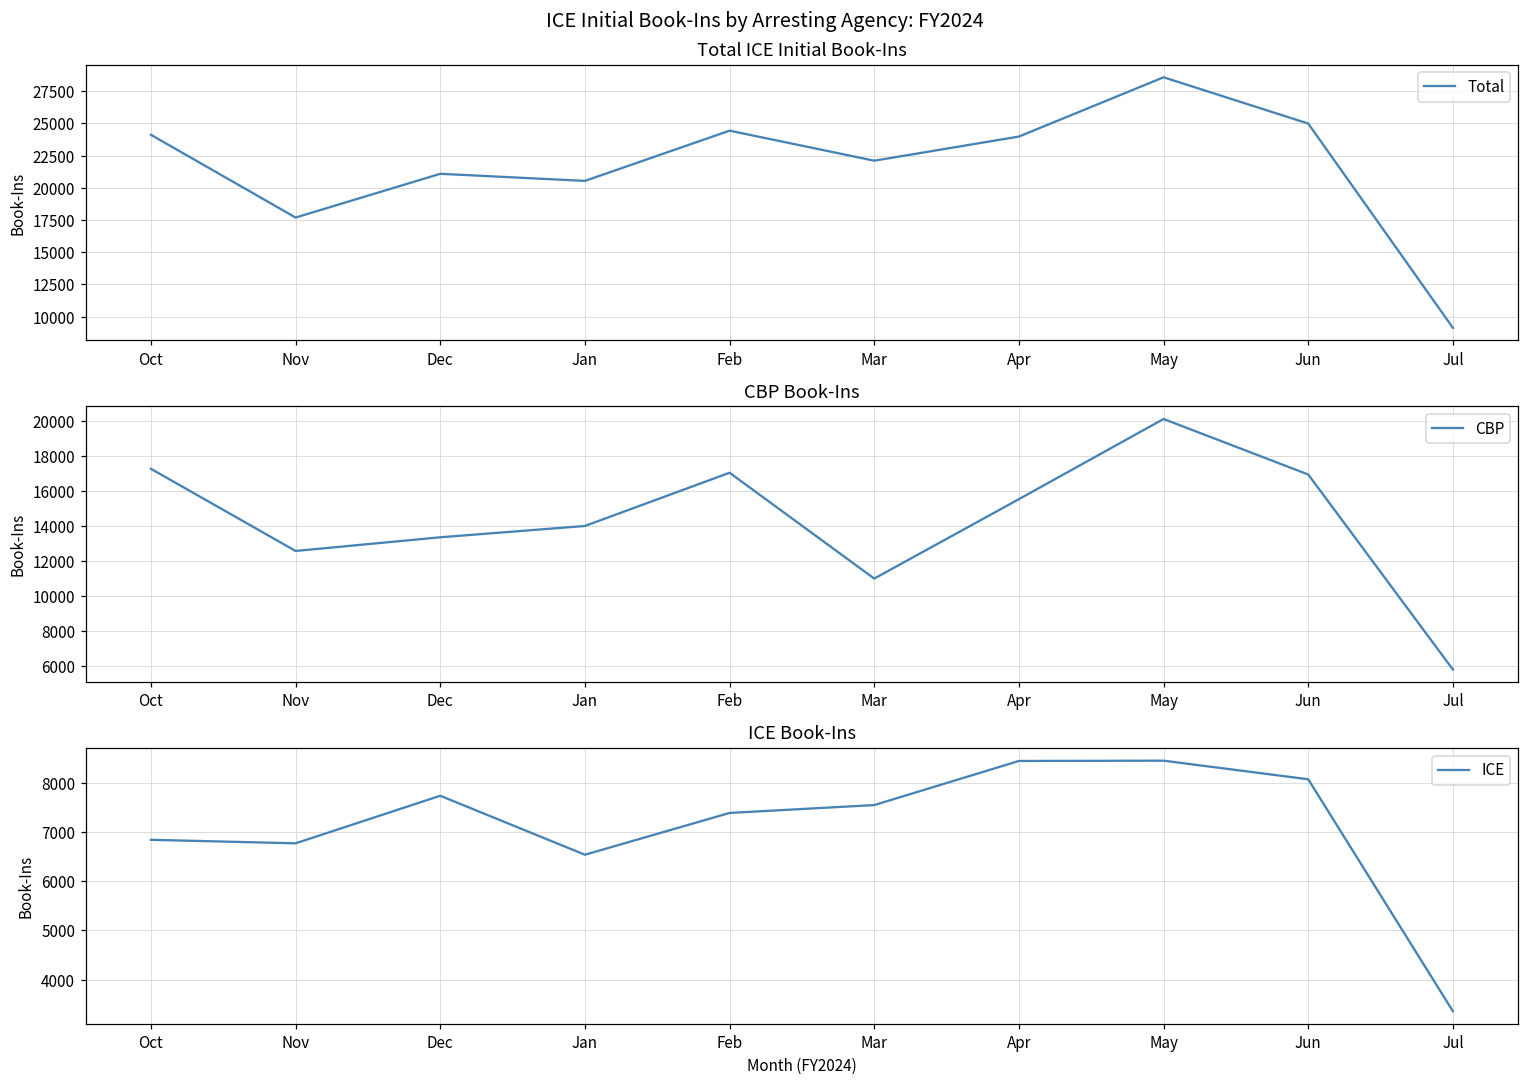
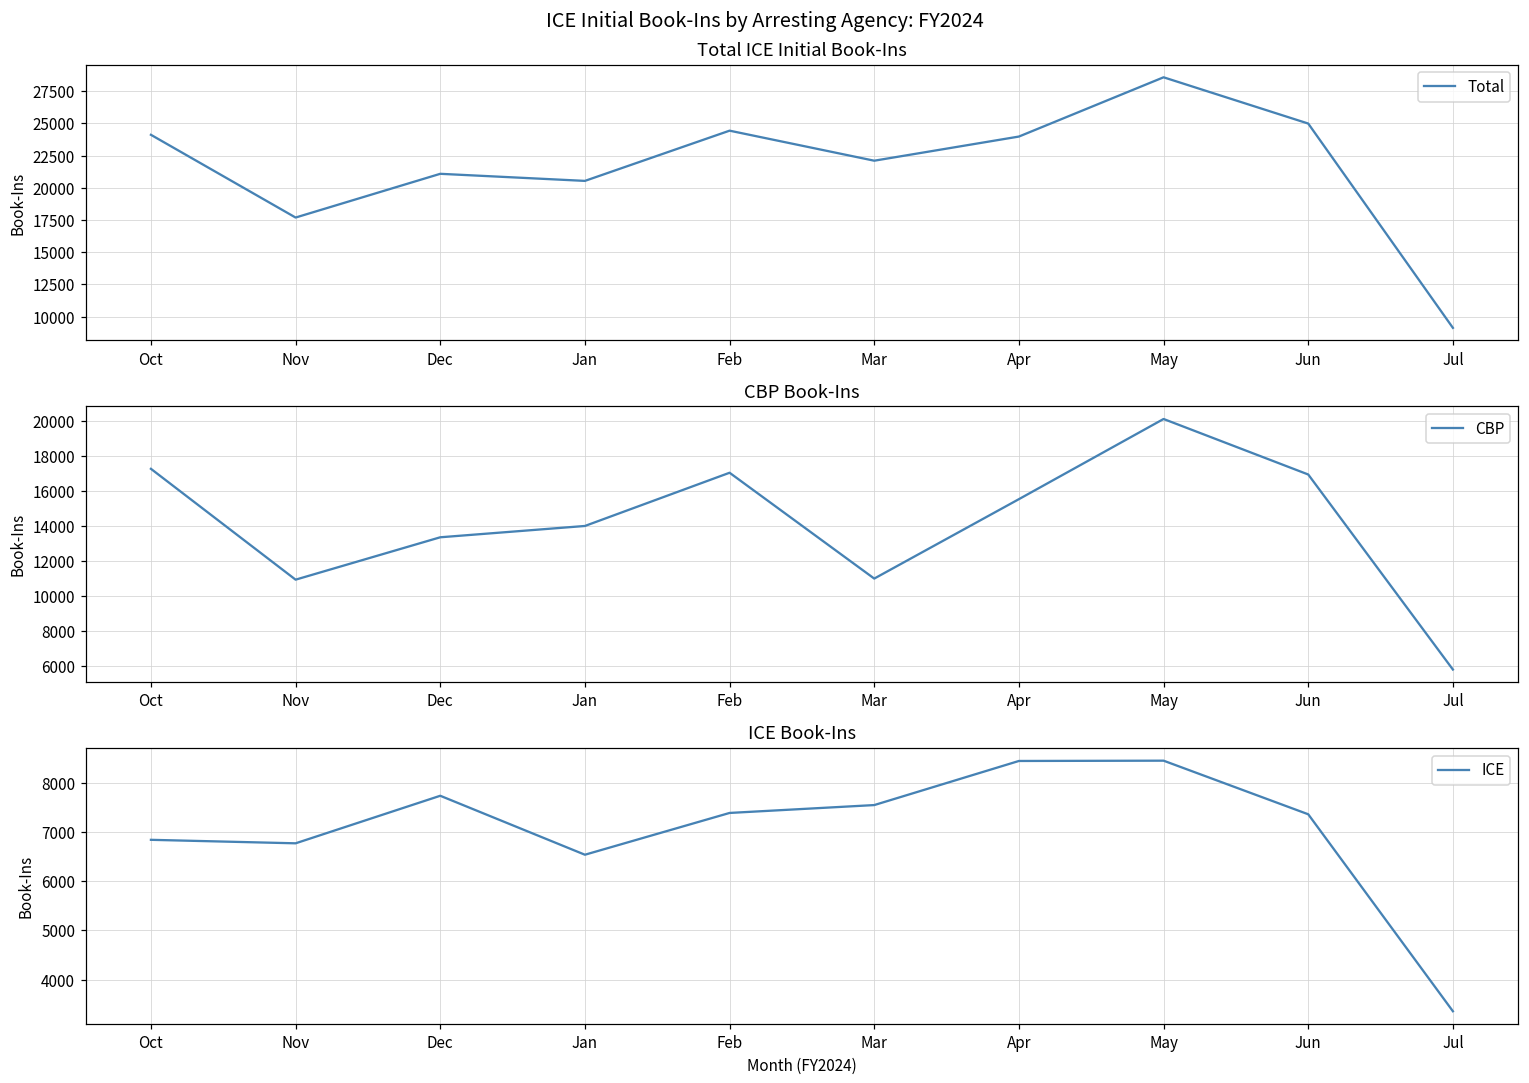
CBP Book-Ins, Nov: 12600 -> 10900
ICE Book-Ins, Jun: 8100 -> 7400
